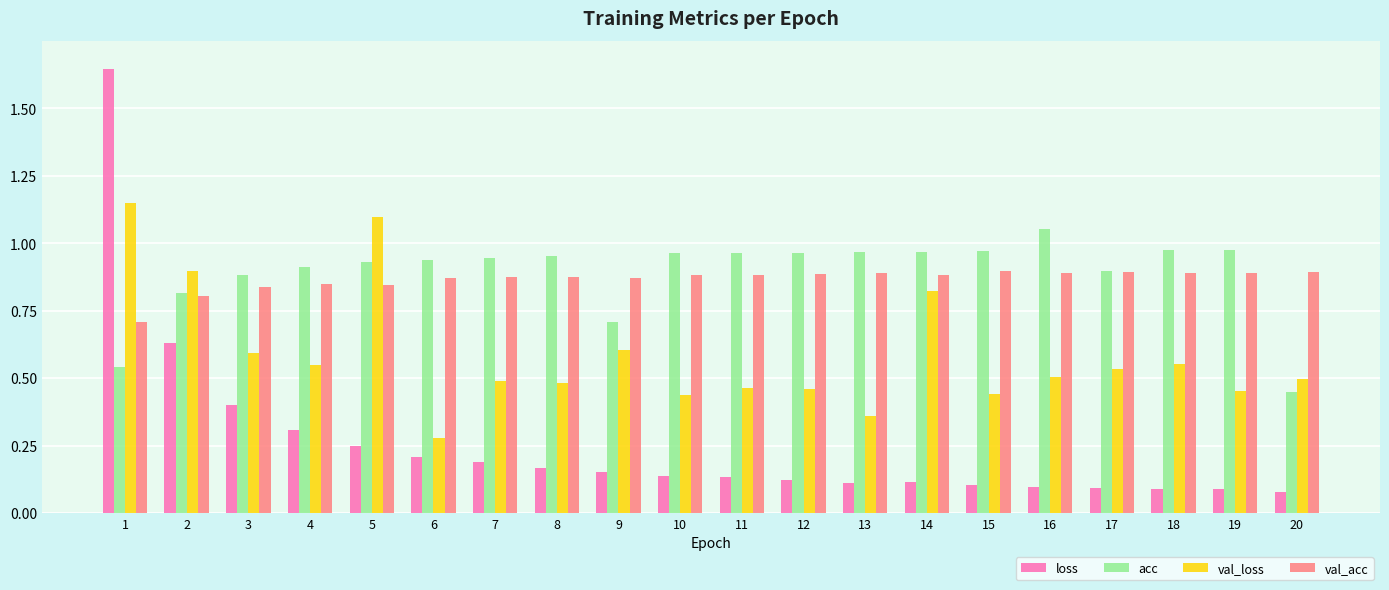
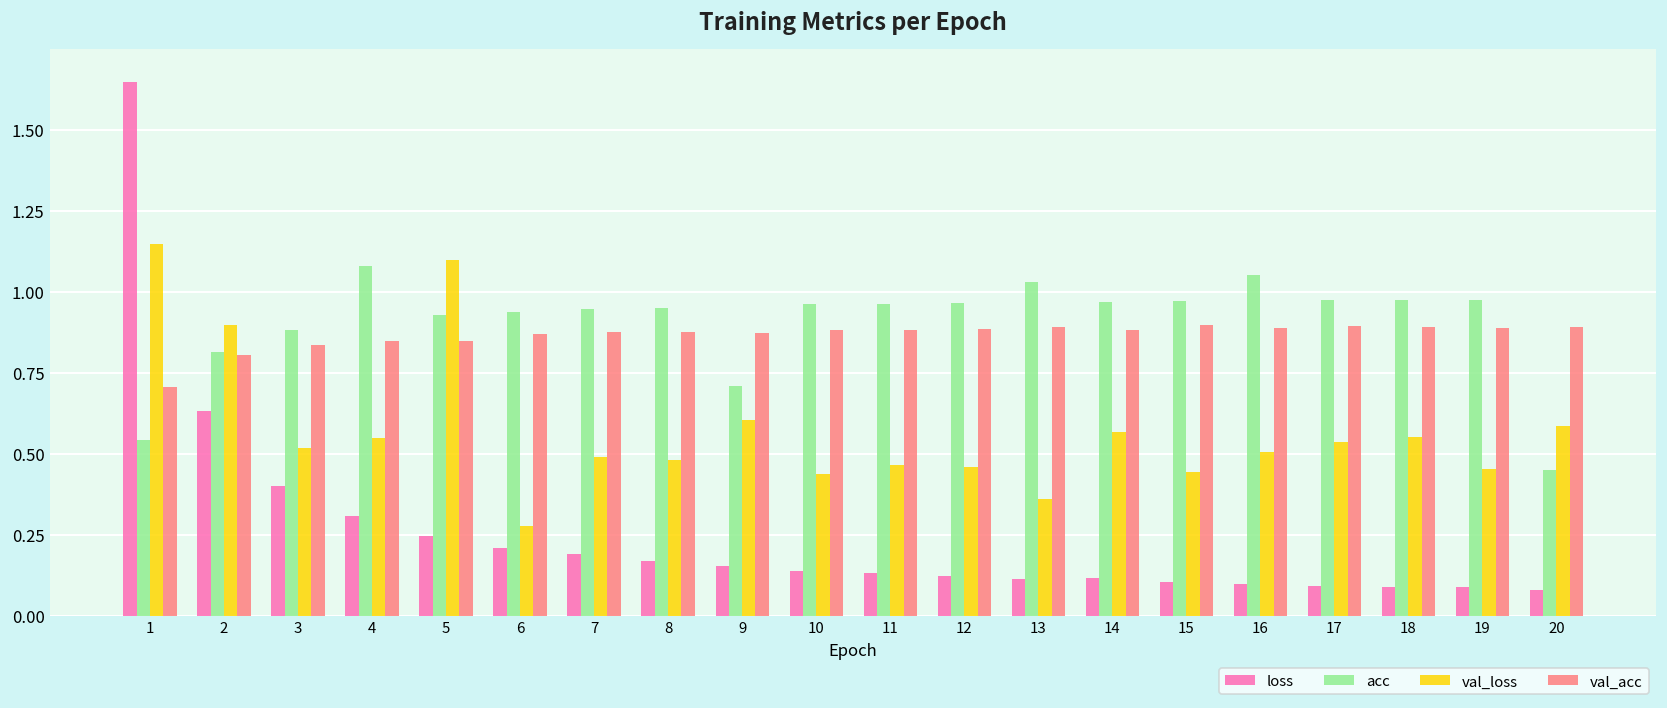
val_loss, 3: 0.59 -> 0.52
acc, 4: 0.91 -> 1.08
acc, 13: 0.97 -> 1.03
val_loss, 14: 0.82 -> 0.57
acc, 17: 0.90 -> 0.97
val_loss, 20: 0.50 -> 0.59
